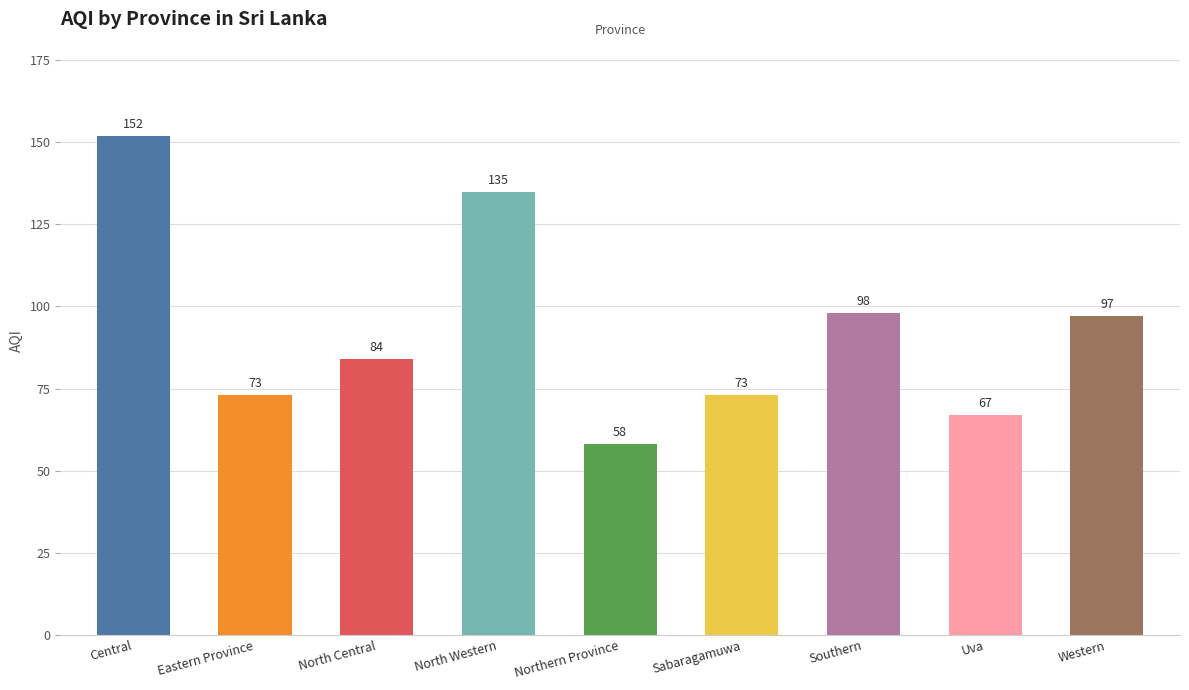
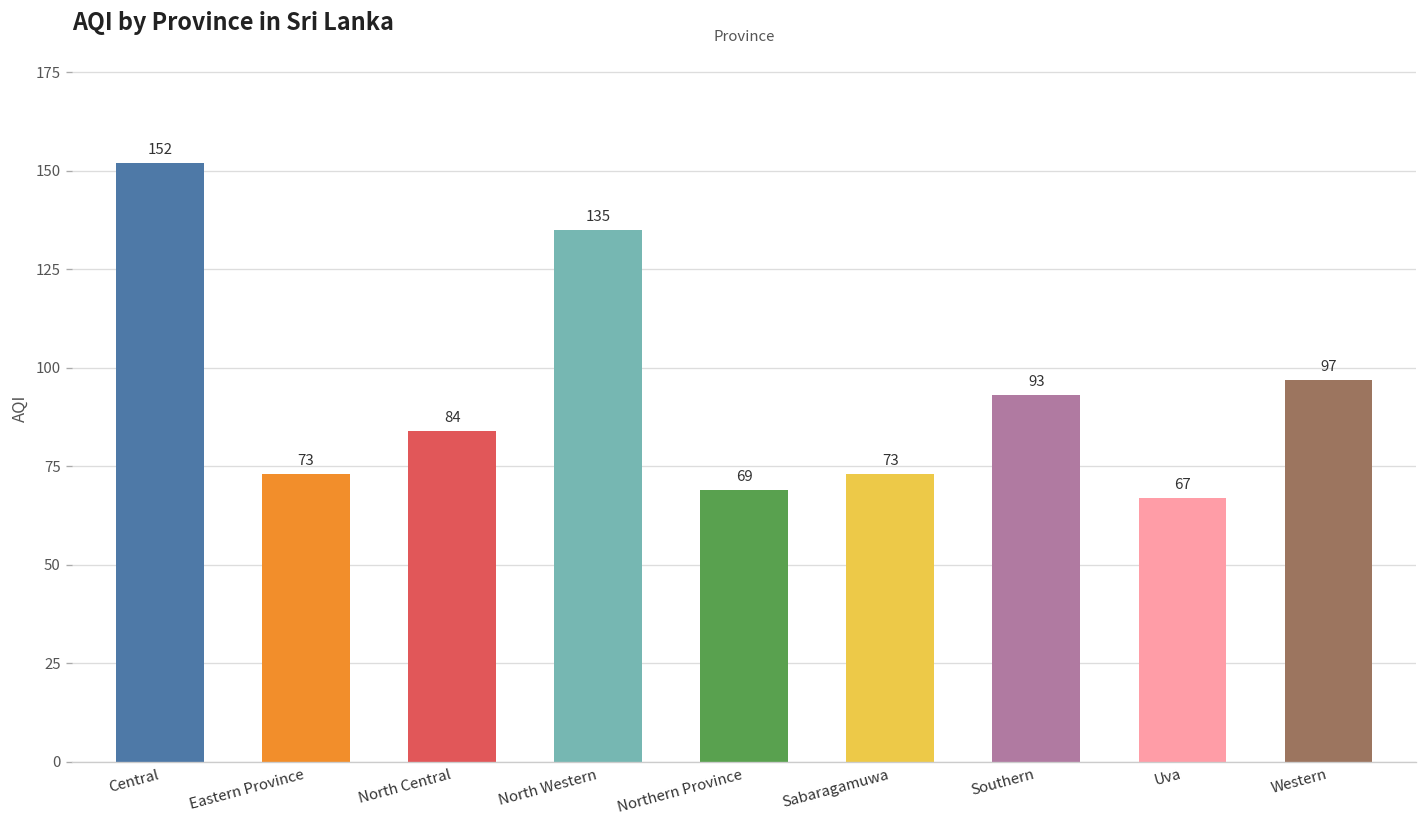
Northern Province: 58 -> 69
Southern: 98 -> 93
